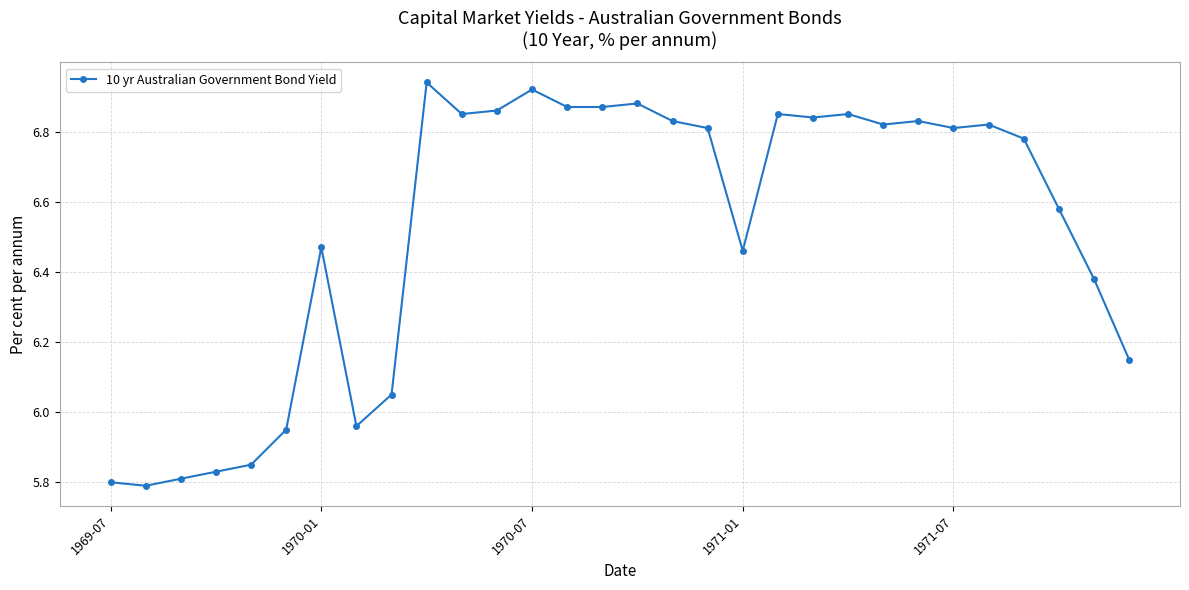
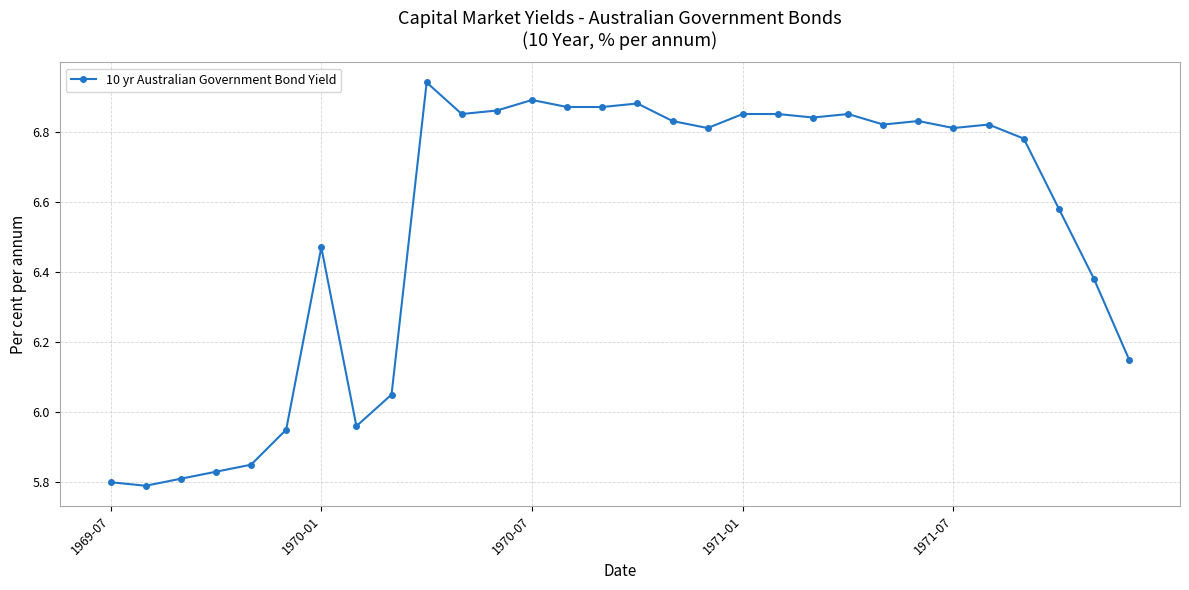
1970-07: 6.92 -> 6.89
1971-01: 6.46 -> 6.85
